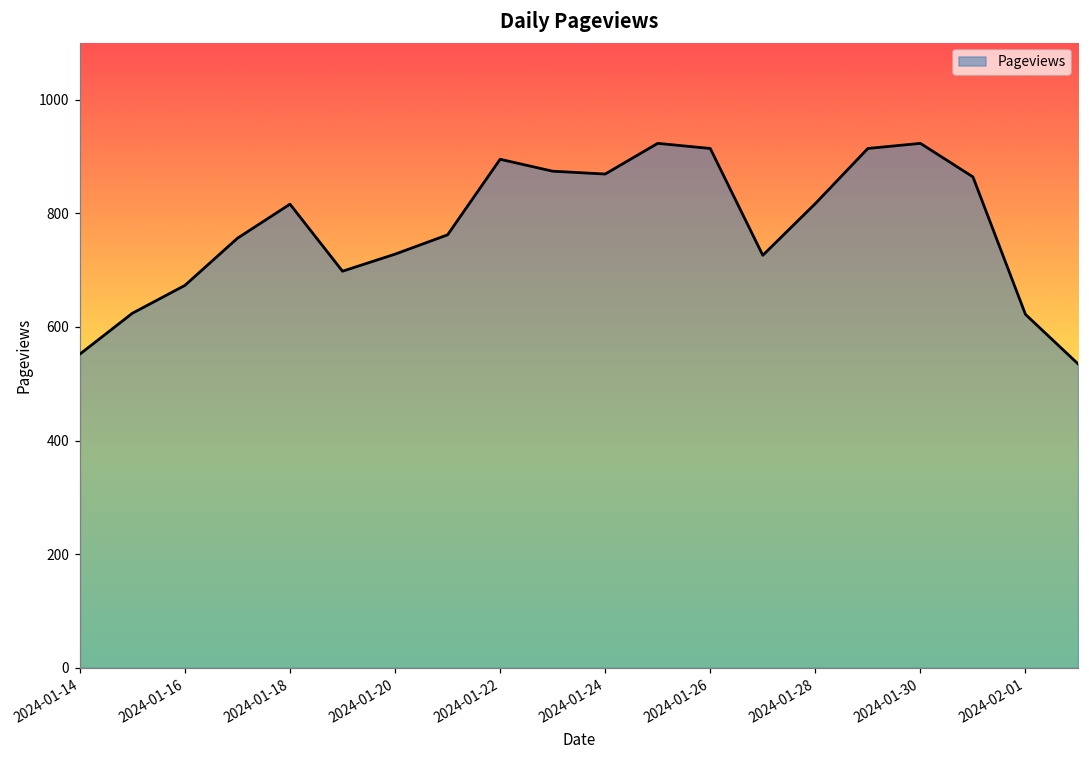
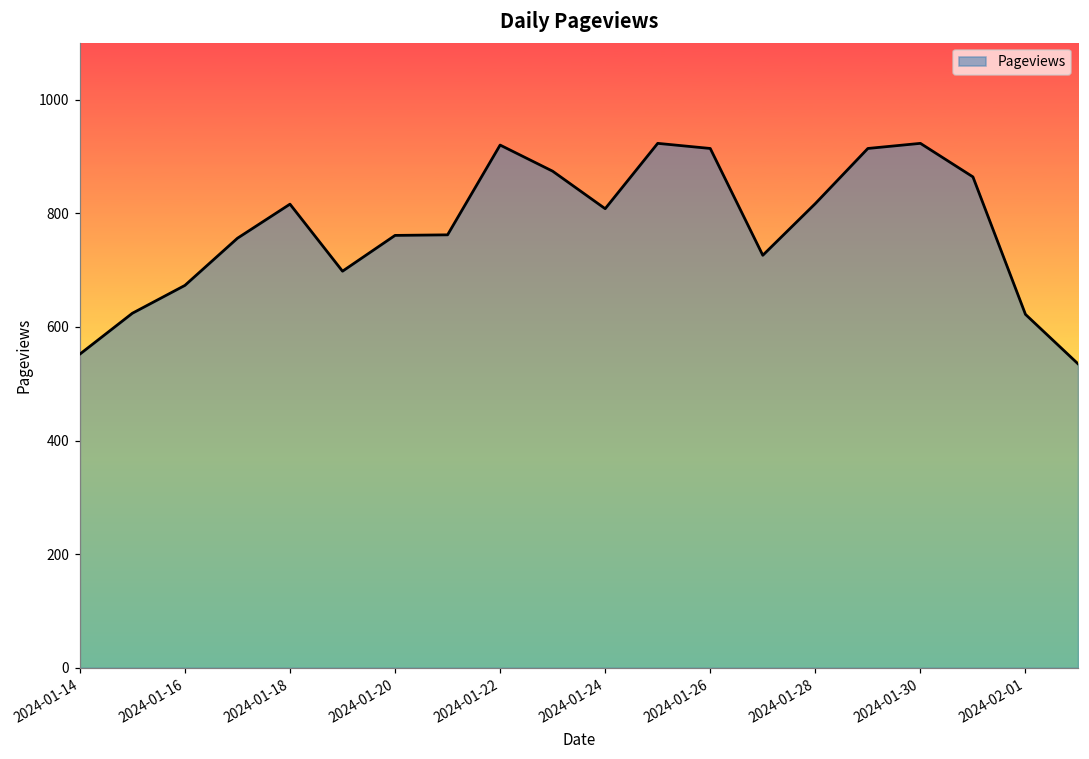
2024-01-20: 730 -> 760
2024-01-22: 900 -> 920
2024-01-24: 870 -> 810
